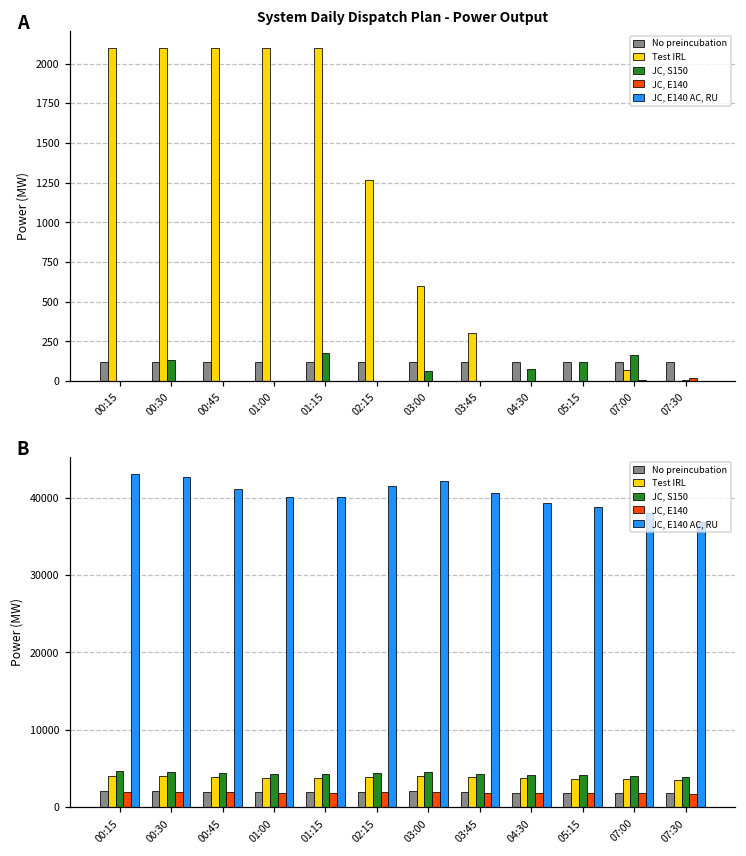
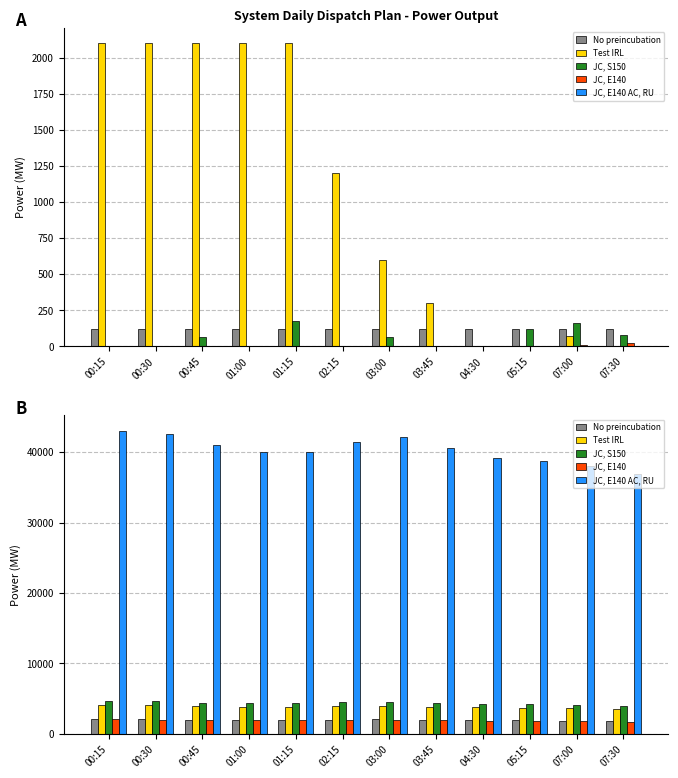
System Daily Dispatch Plan - Power Output, JC, S150, 00:30: 130 -> 0
System Daily Dispatch Plan - Power Output, JC, S150, 00:45: 0 -> 60
System Daily Dispatch Plan - Power Output, Test IRL, 02:15: 1270 -> 1200
System Daily Dispatch Plan - Power Output, JC, S150, 04:30: 80 -> 0
System Daily Dispatch Plan - Power Output, JC, S150, 07:30: 10 -> 80
